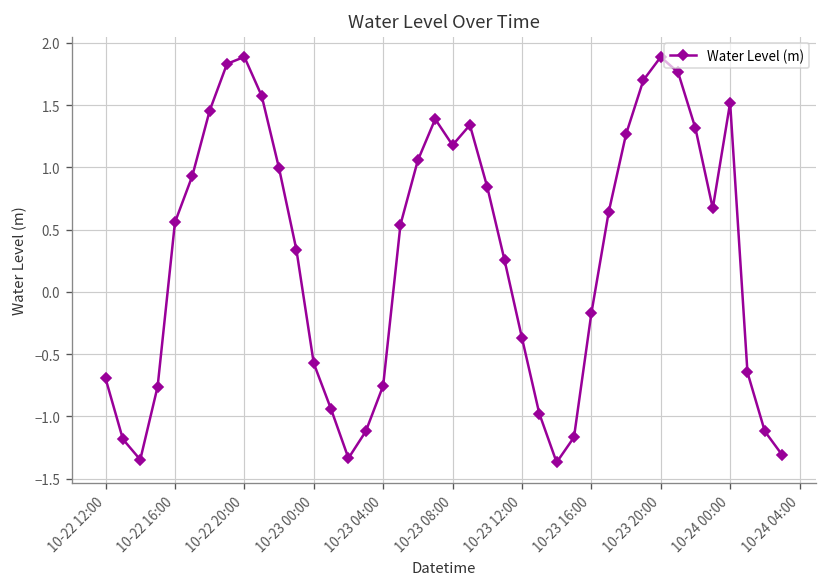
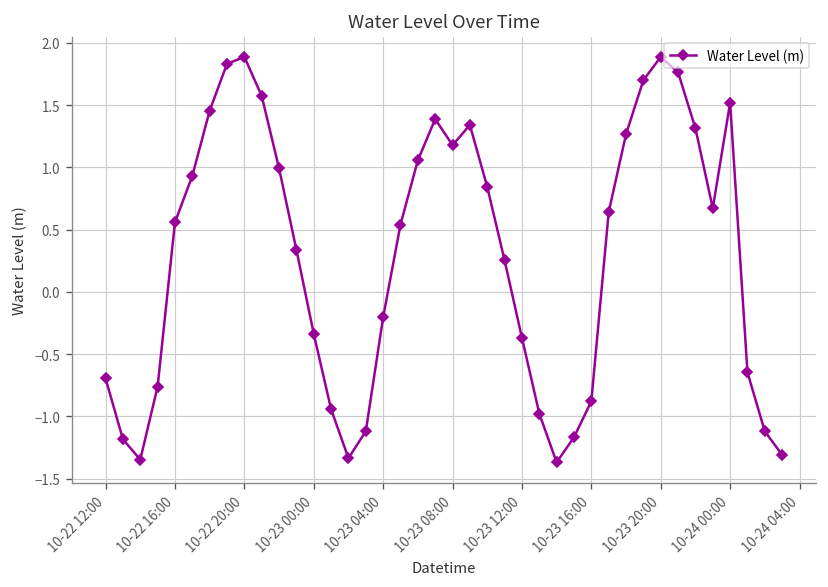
10-23 00:00: -0.57 -> -0.34
10-23 04:00: -0.75 -> -0.20
10-23 16:00: -0.17 -> -0.88
